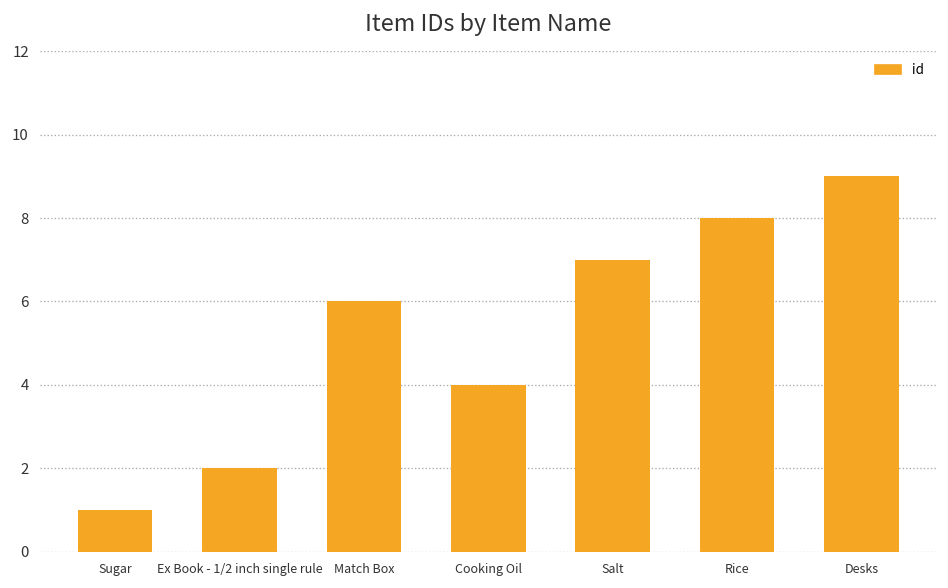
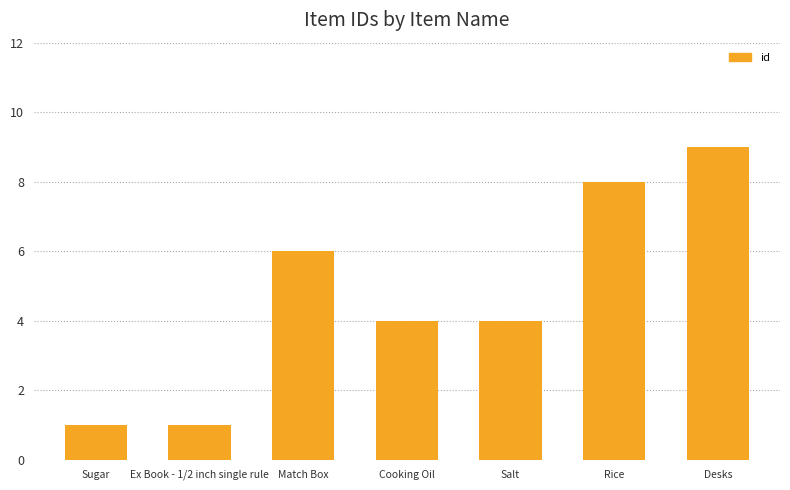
Ex Book - 1/2 inch single rule: 2 -> 1
Salt: 7 -> 4
